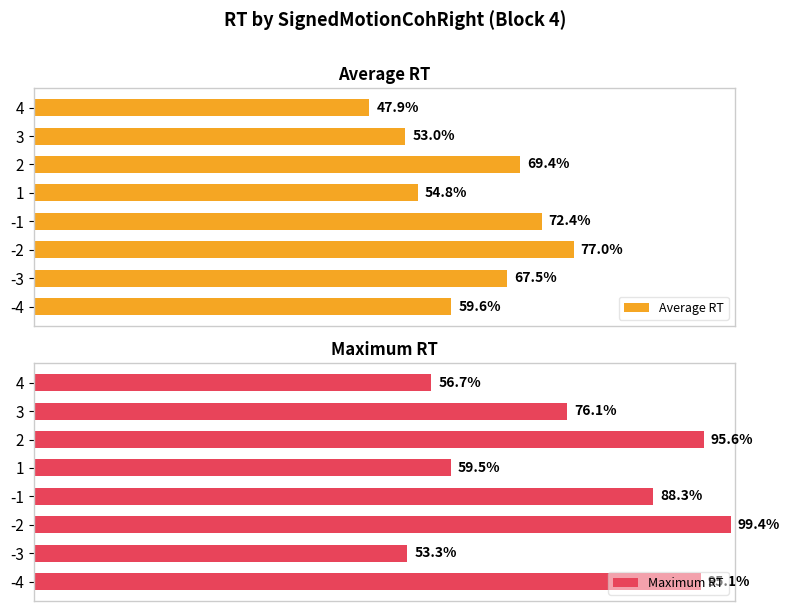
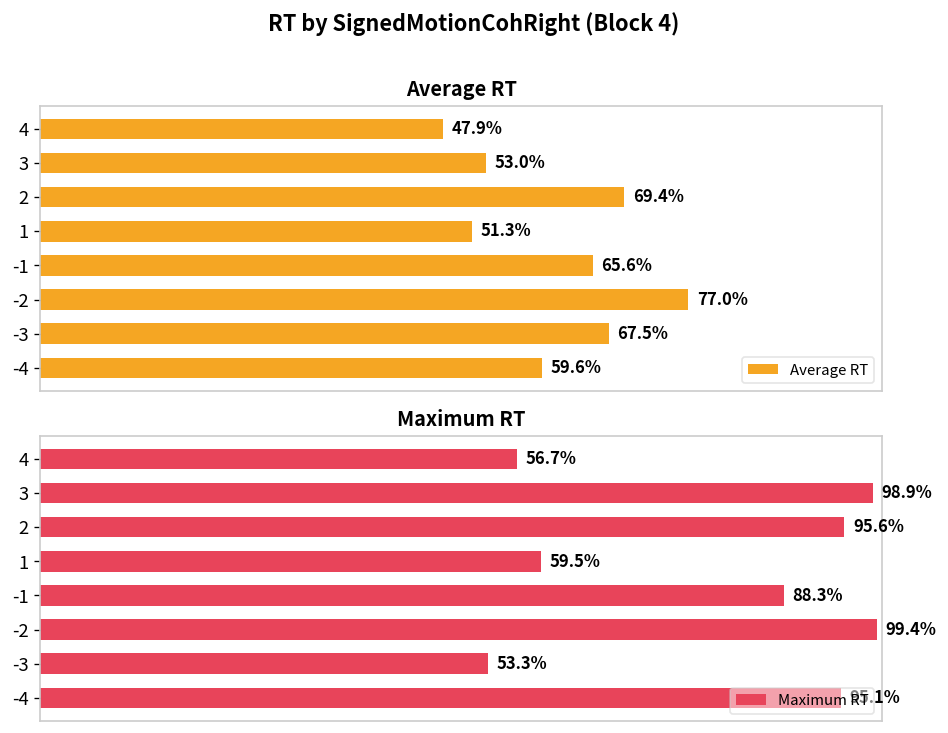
Average RT, 1: 54.8% -> 51.3%
Average RT, -1: 72.4% -> 65.6%
Maximum RT, 3: 76.1% -> 98.9%
